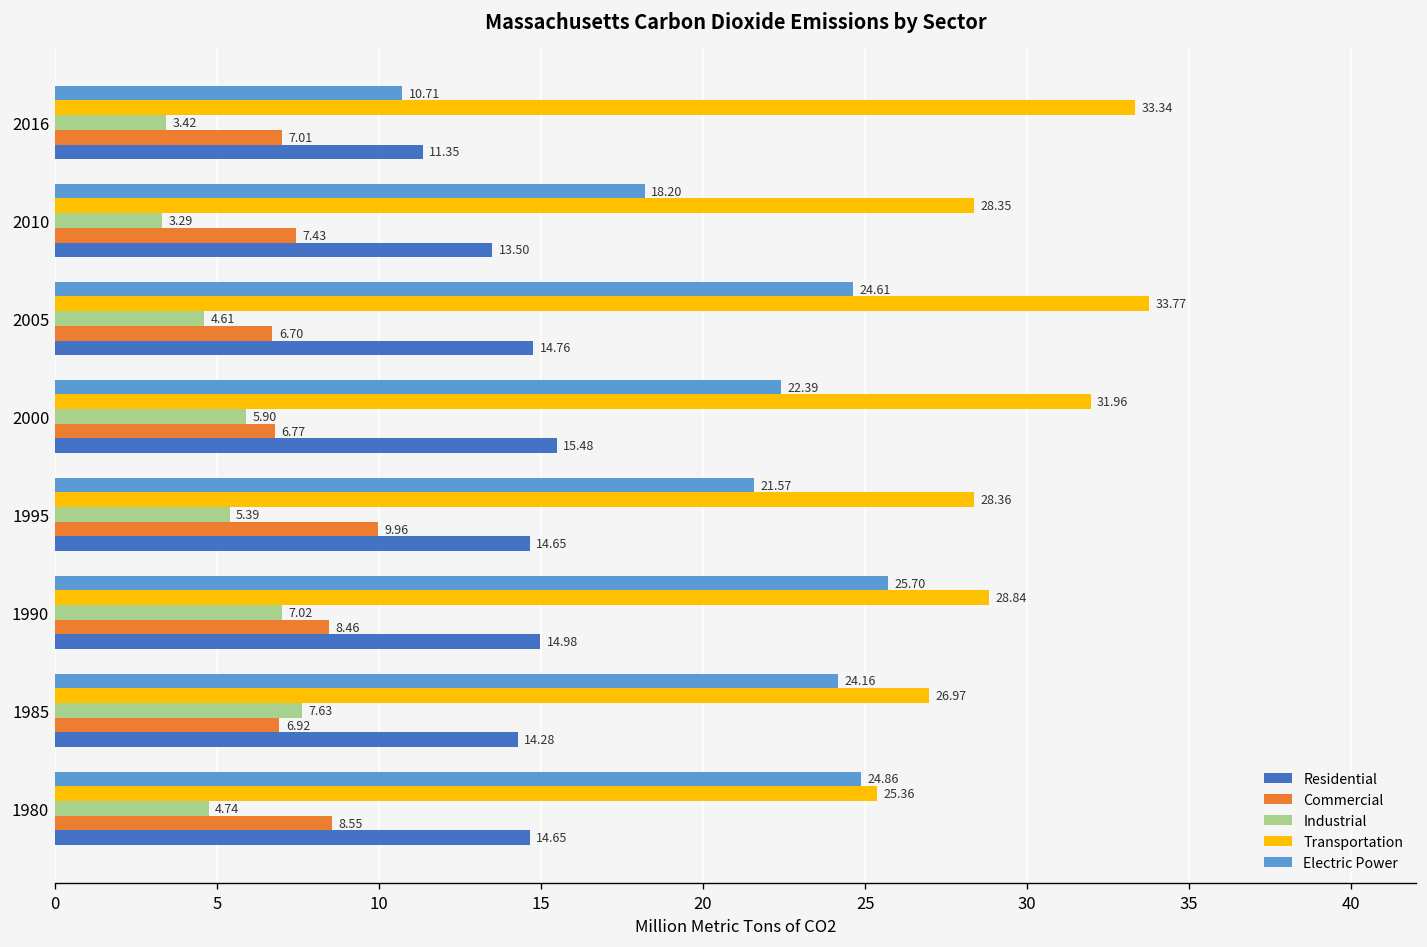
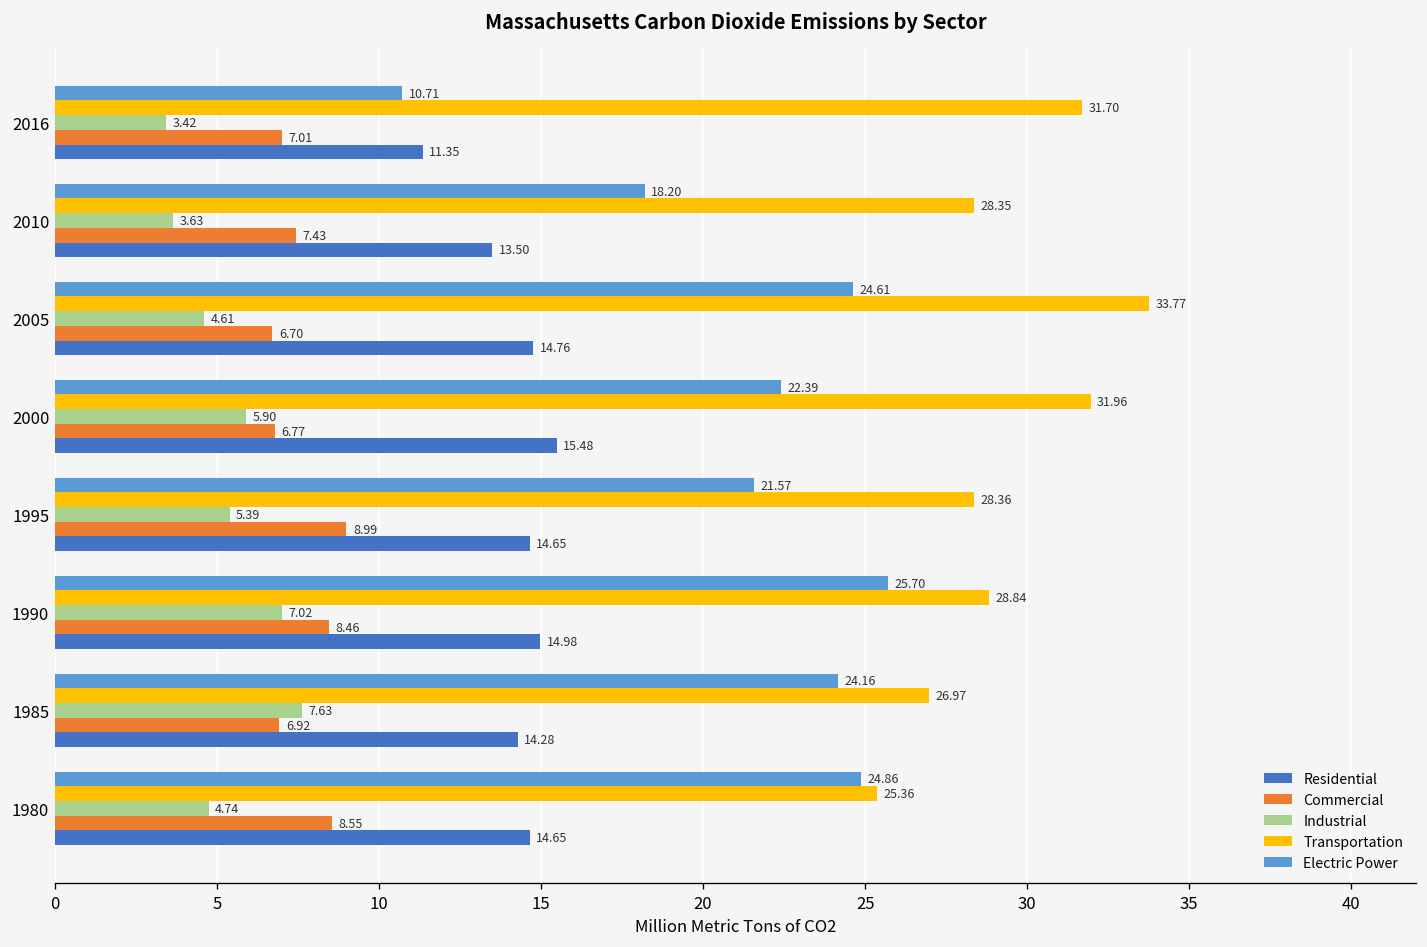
Transportation, 2016: 33.34 -> 31.70
Industrial, 2010: 3.29 -> 3.63
Commercial, 1995: 9.96 -> 8.99
